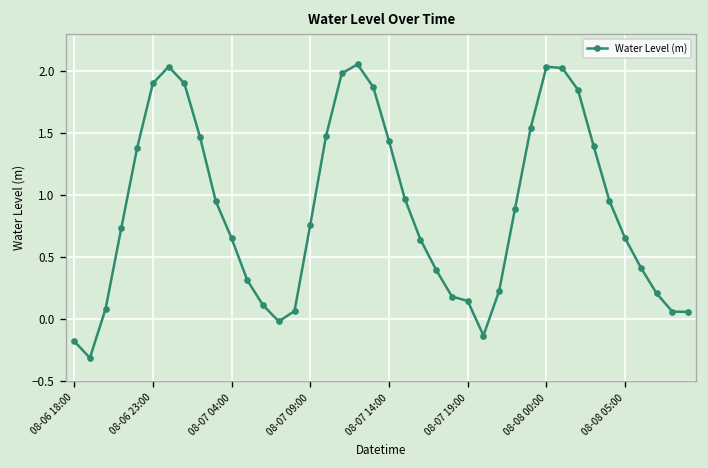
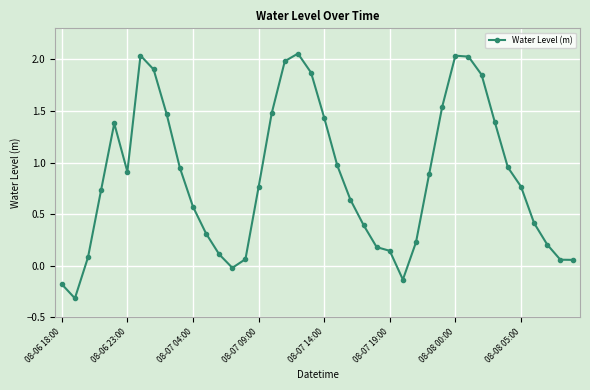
08-06 23:00: 1.90 -> 0.91
08-07 04:00: 0.65 -> 0.57
08-08 05:00: 0.65 -> 0.77
